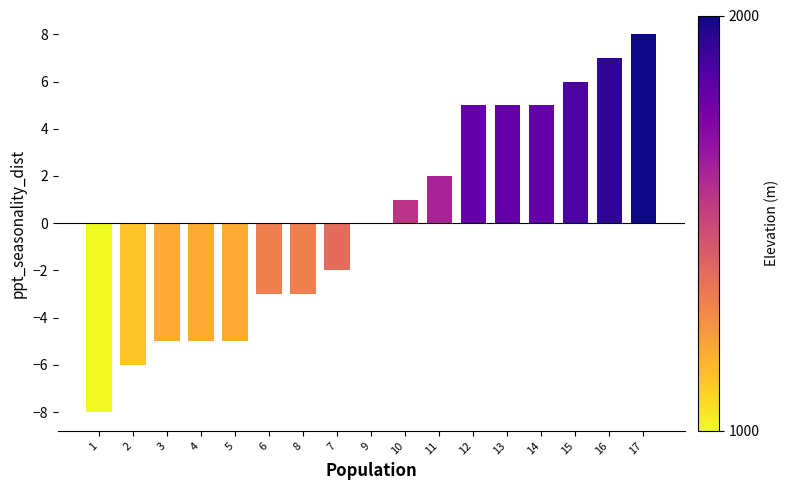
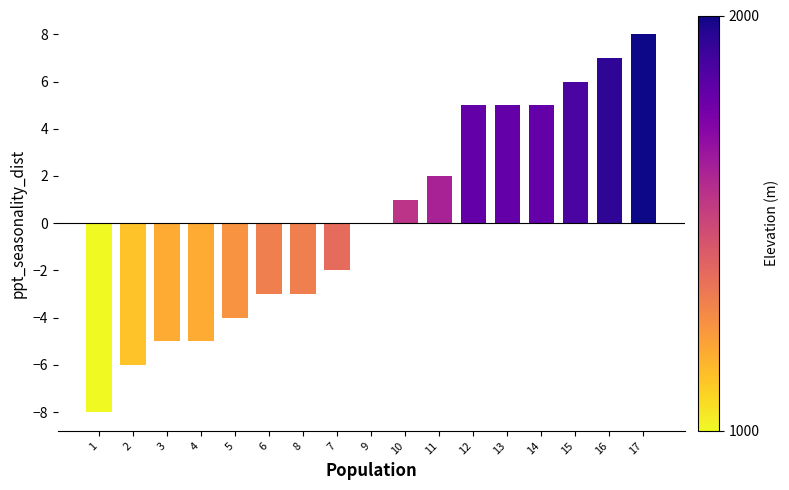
5: -5.0 -> -4.0
